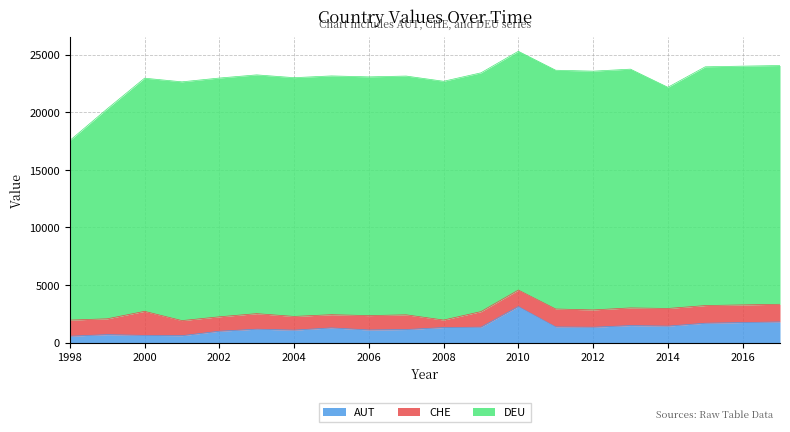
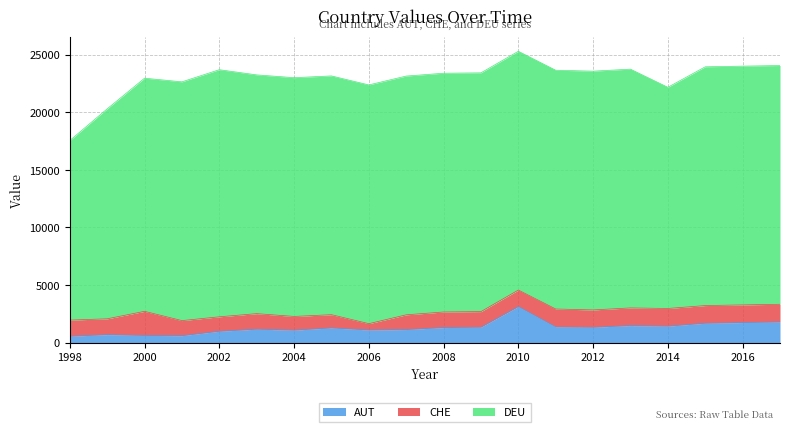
DEU, 2002: 20700 -> 21500
CHE, 2006: 1200 -> 500
CHE, 2008: 700 -> 1400
